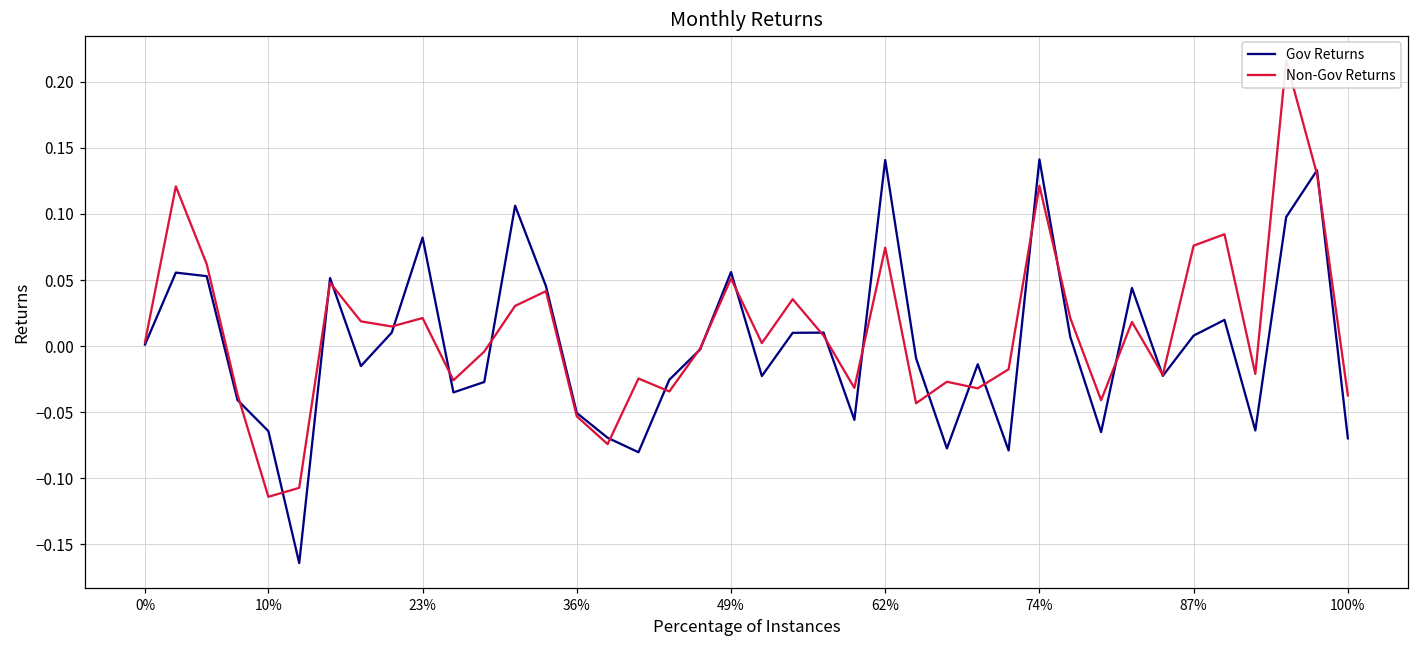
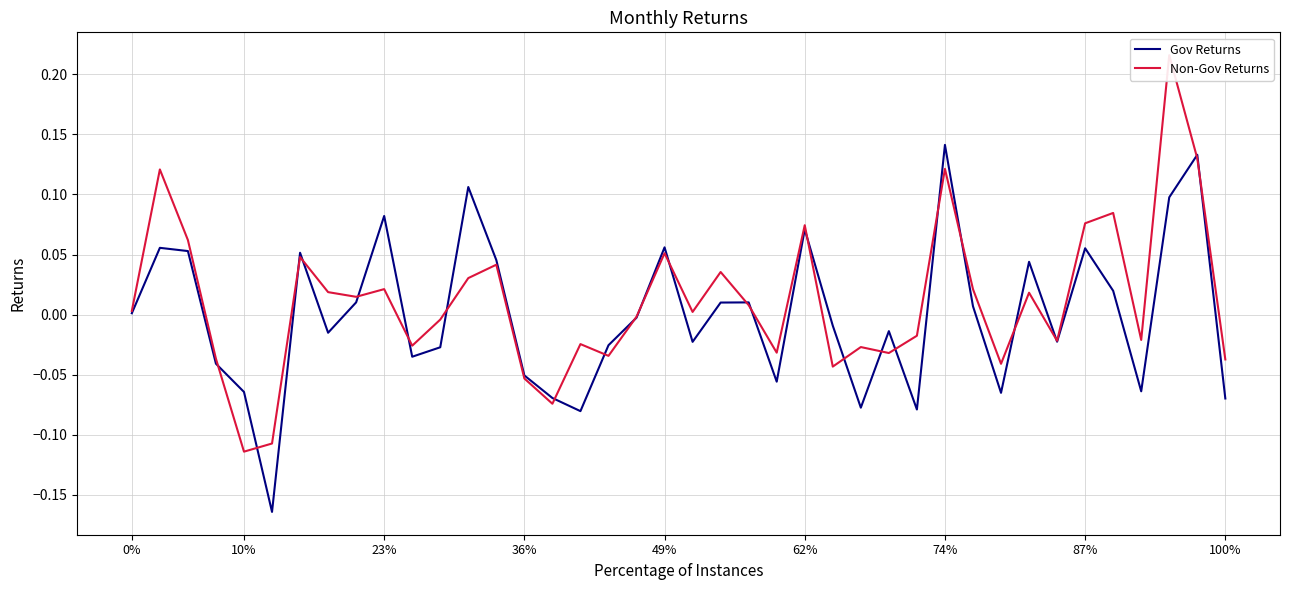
Gov Returns, 62%: 0.141 -> 0.071
Gov Returns, 87%: 0.008 -> 0.055
